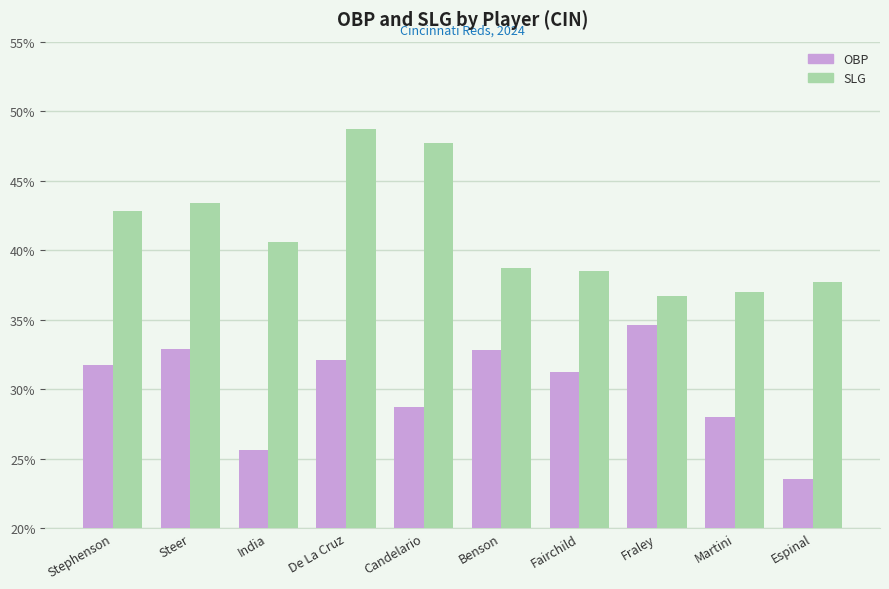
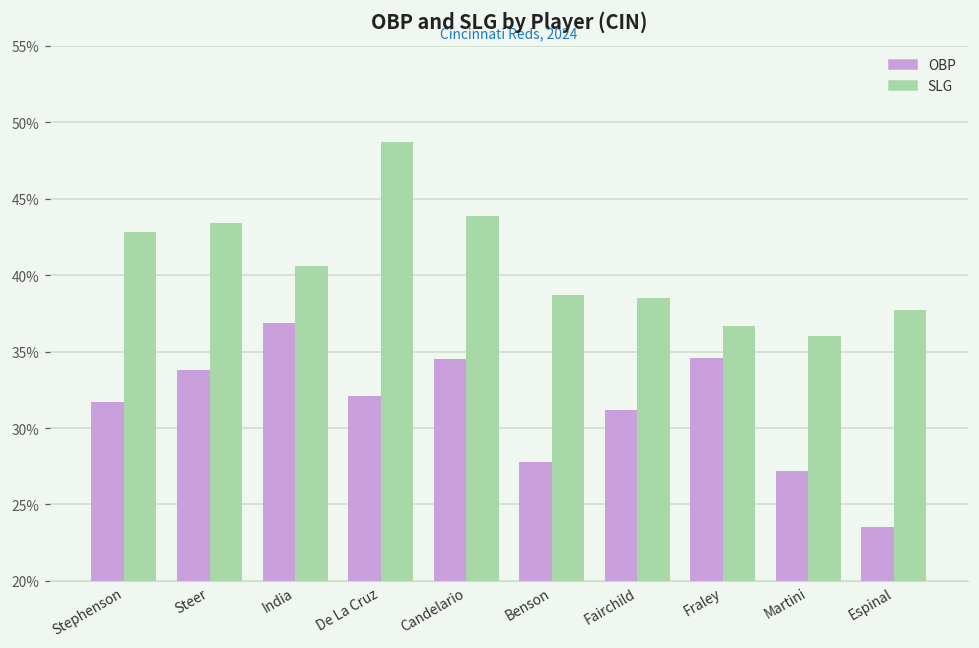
OBP, Steer: 32.9% -> 33.8%
OBP, India: 25.6% -> 36.9%
OBP, Candelario: 28.7% -> 34.5%
SLG, Candelario: 47.7% -> 43.9%
OBP, Benson: 32.8% -> 27.8%
OBP, Martini: 28.0% -> 27.2%
SLG, Martini: 37.0% -> 36.0%
